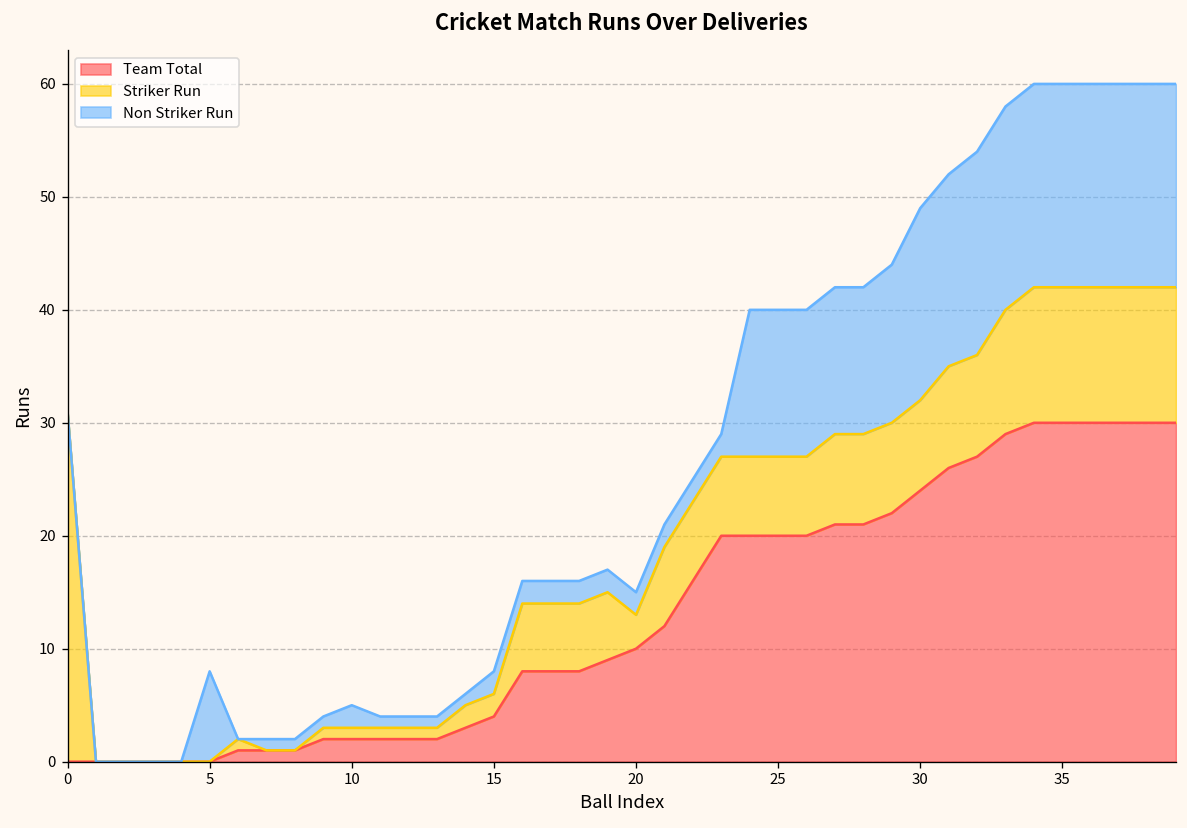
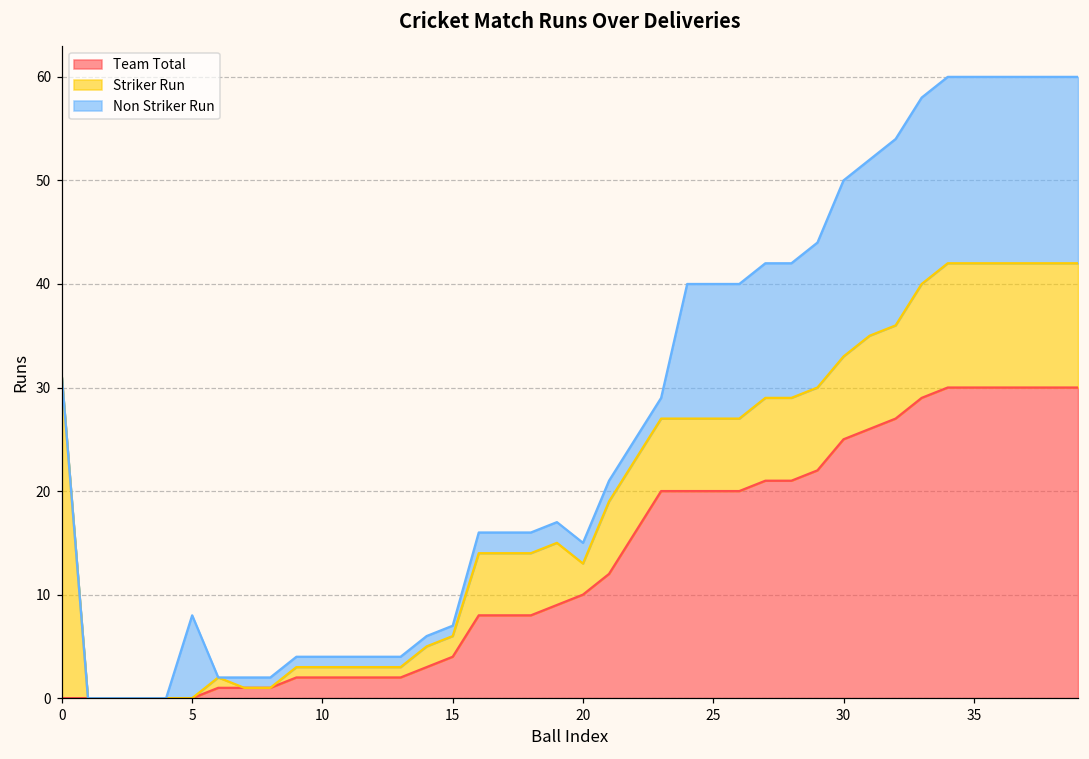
Non Striker Run, 10: 2 -> 1
Non Striker Run, 15: 2 -> 1
Team Total, 30: 24 -> 25
